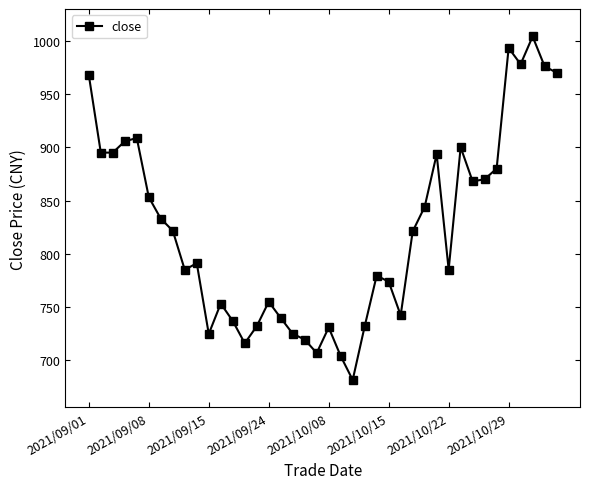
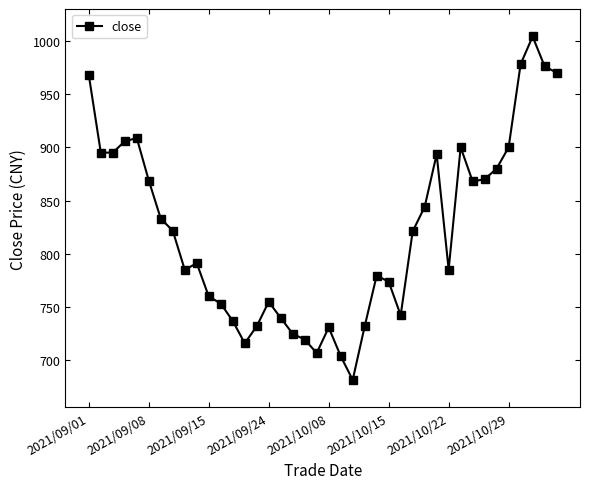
2021/09/08: 853 -> 869
2021/09/15: 725 -> 760
2021/10/29: 993 -> 900
